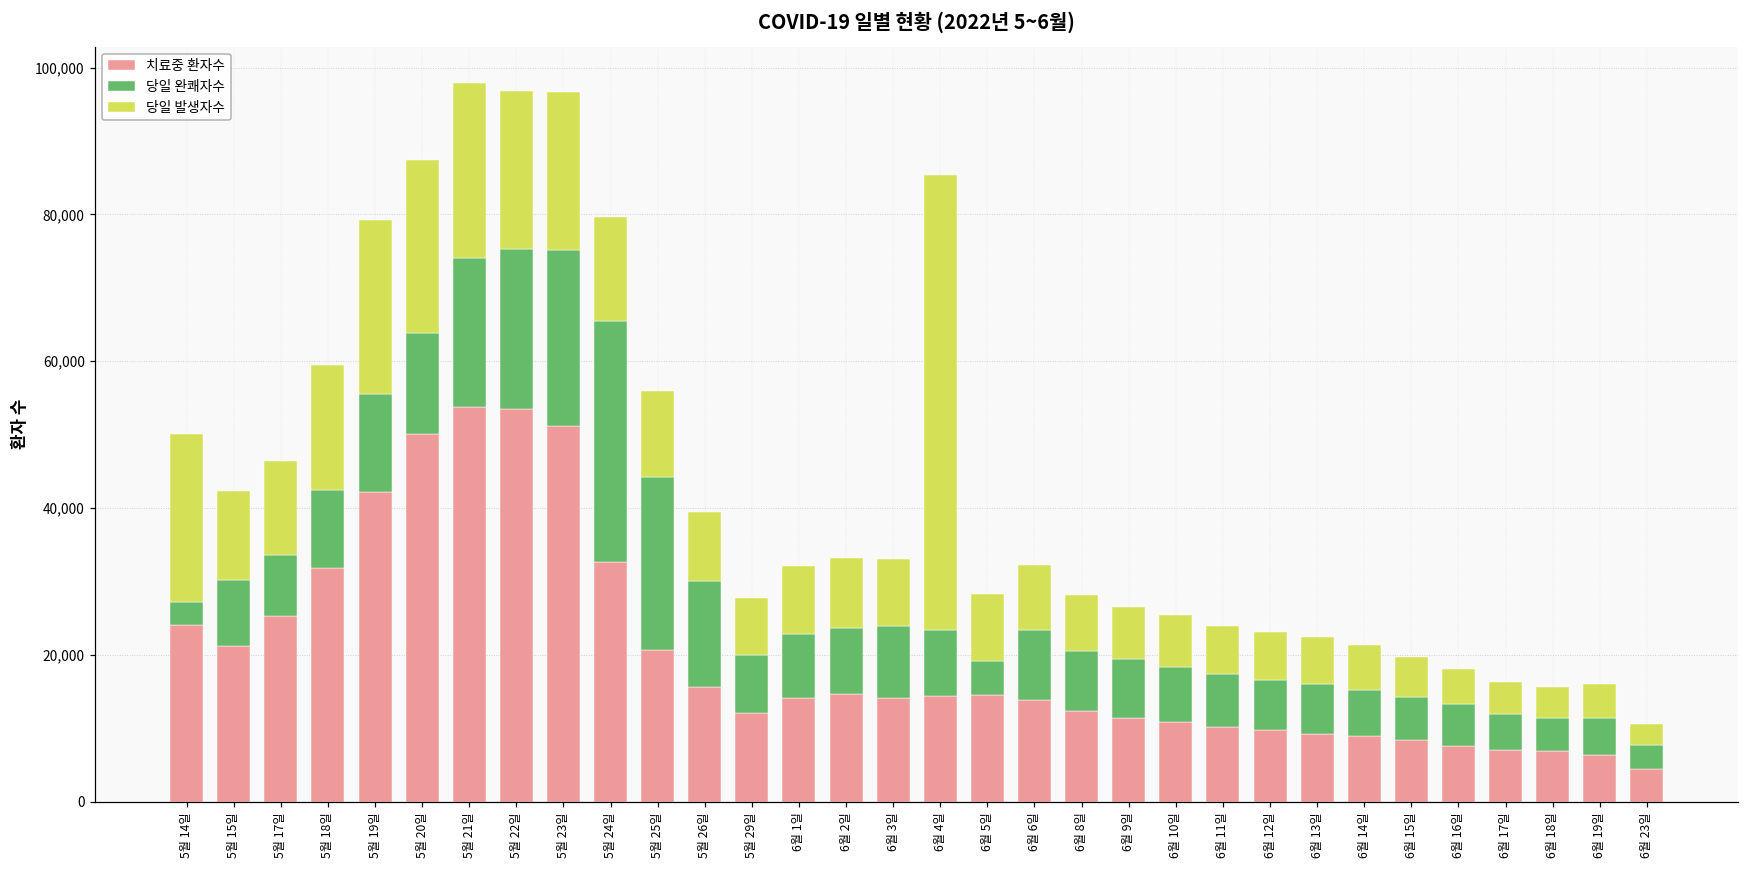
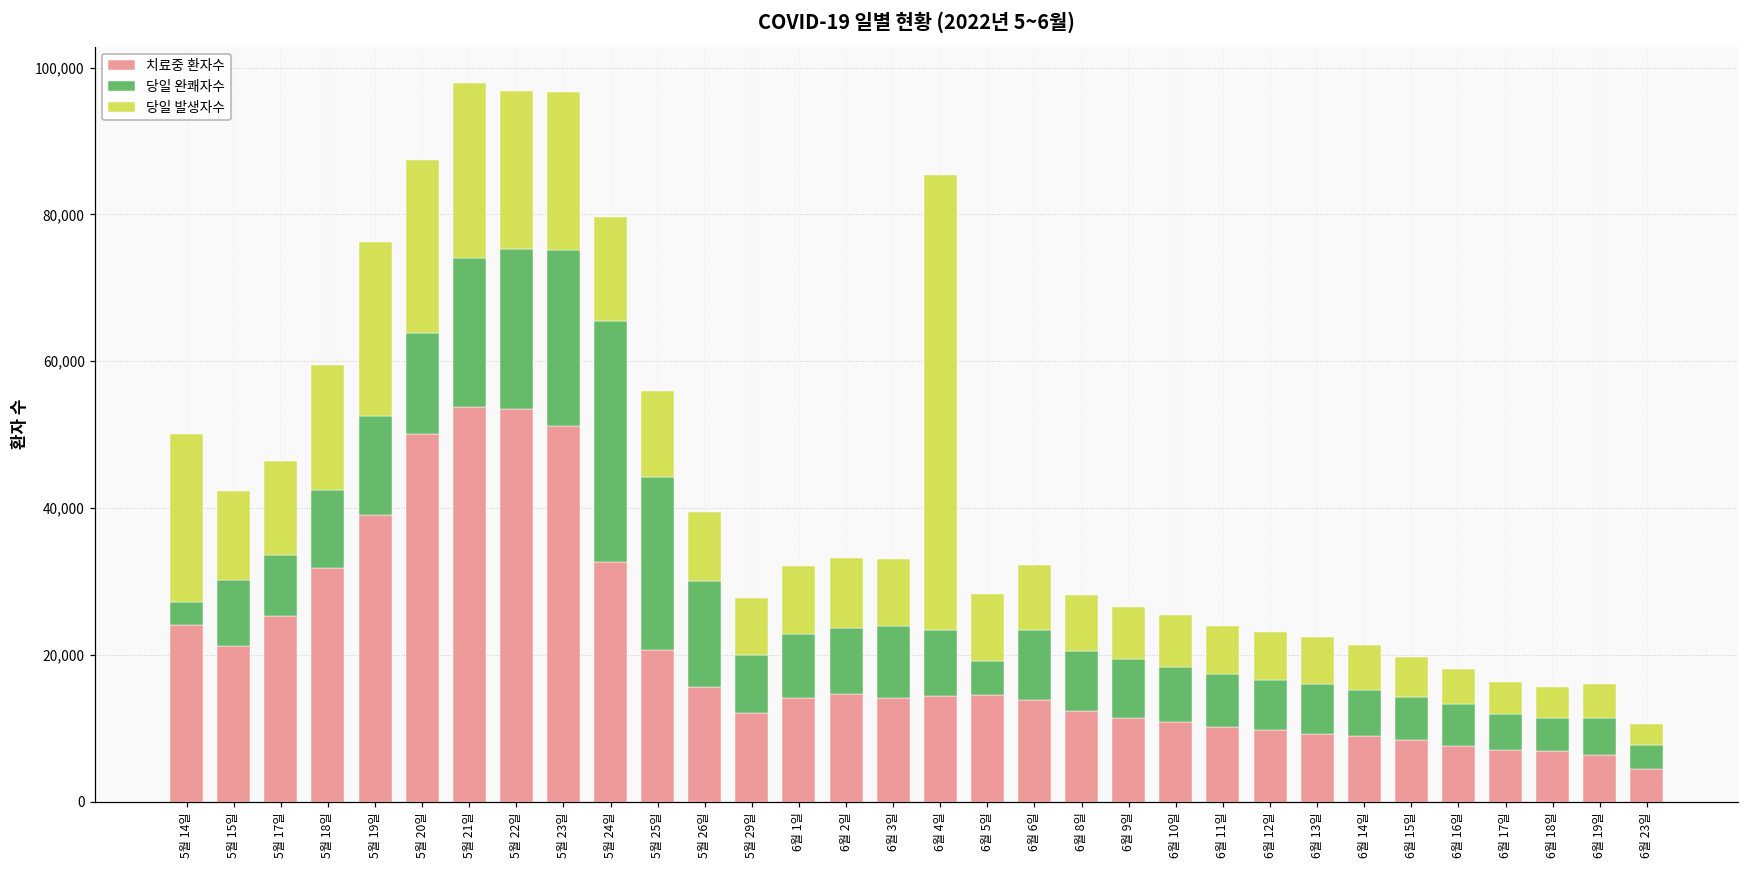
치료중 환자수, 5월 19일: 42,000 -> 39,000
